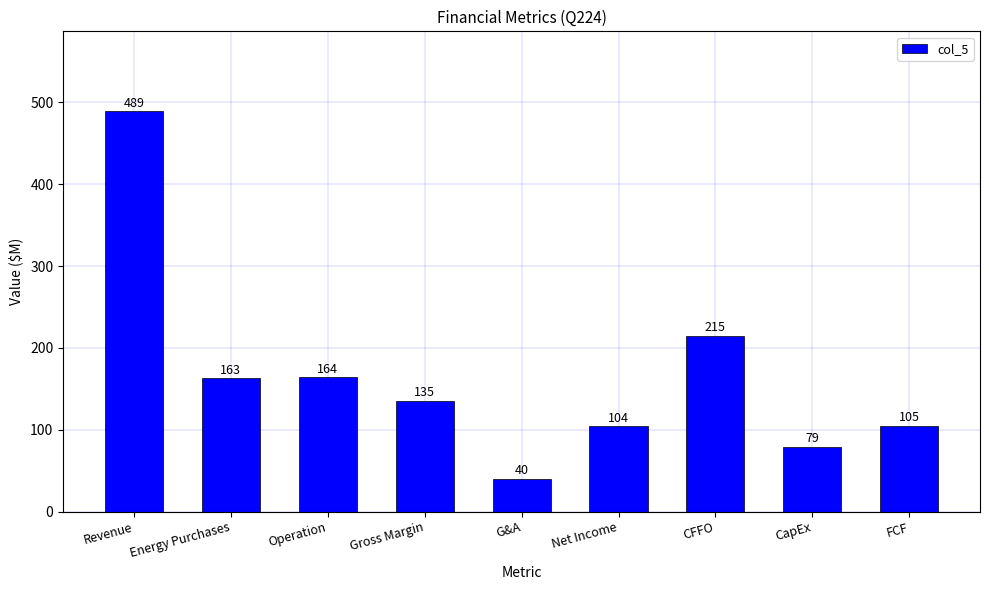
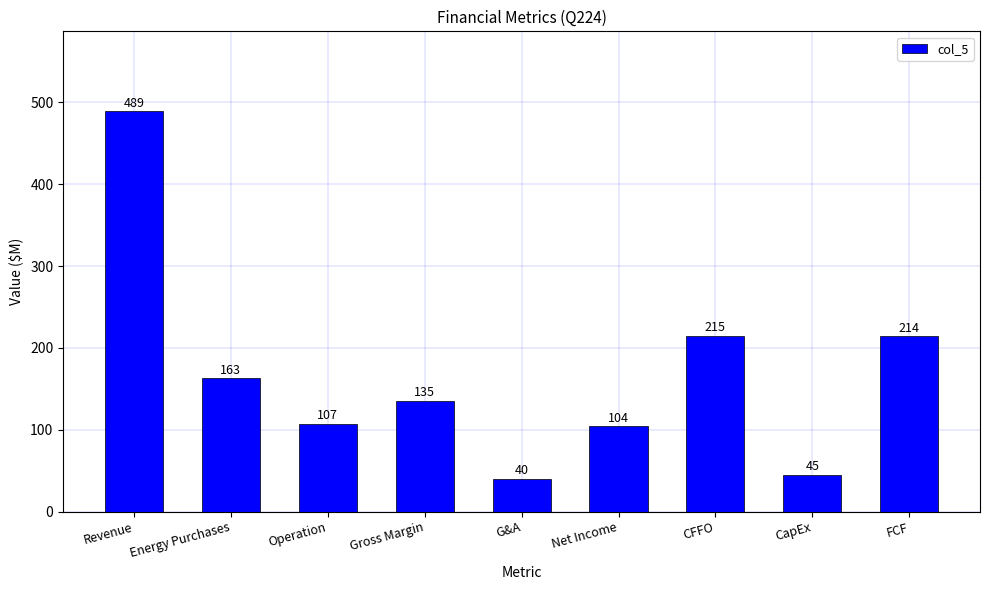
Operation: 164 -> 107
CapEx: 79 -> 45
FCF: 105 -> 214
